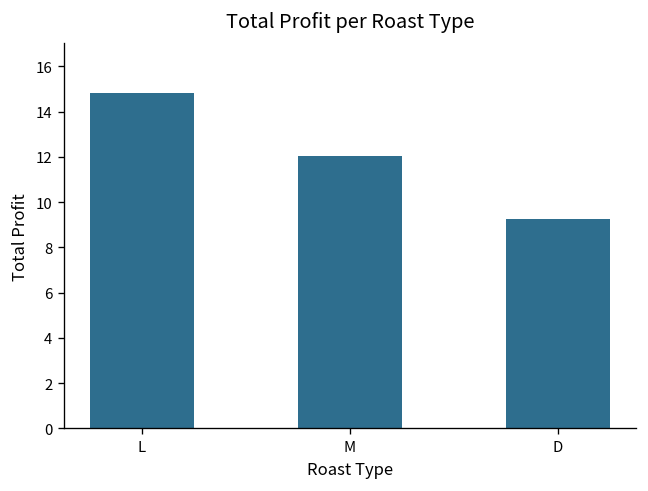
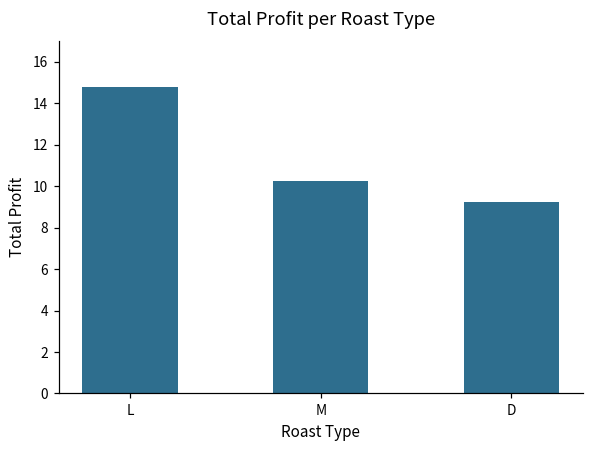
M: 12.1 -> 10.3
